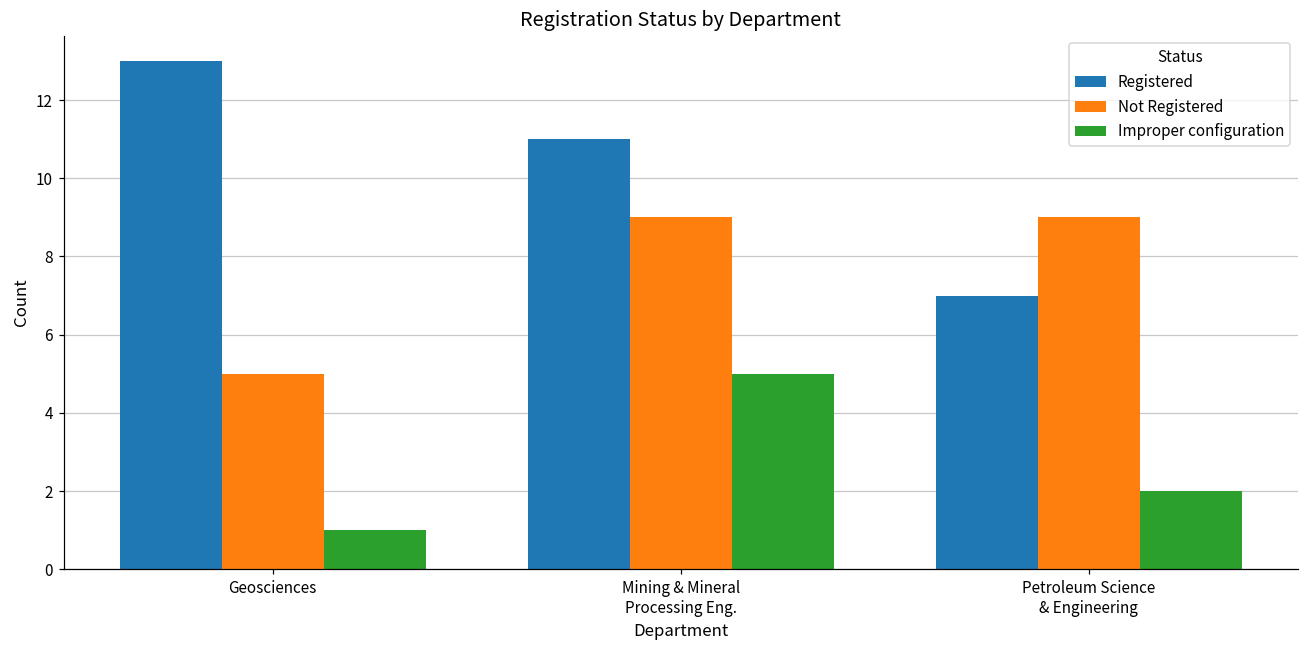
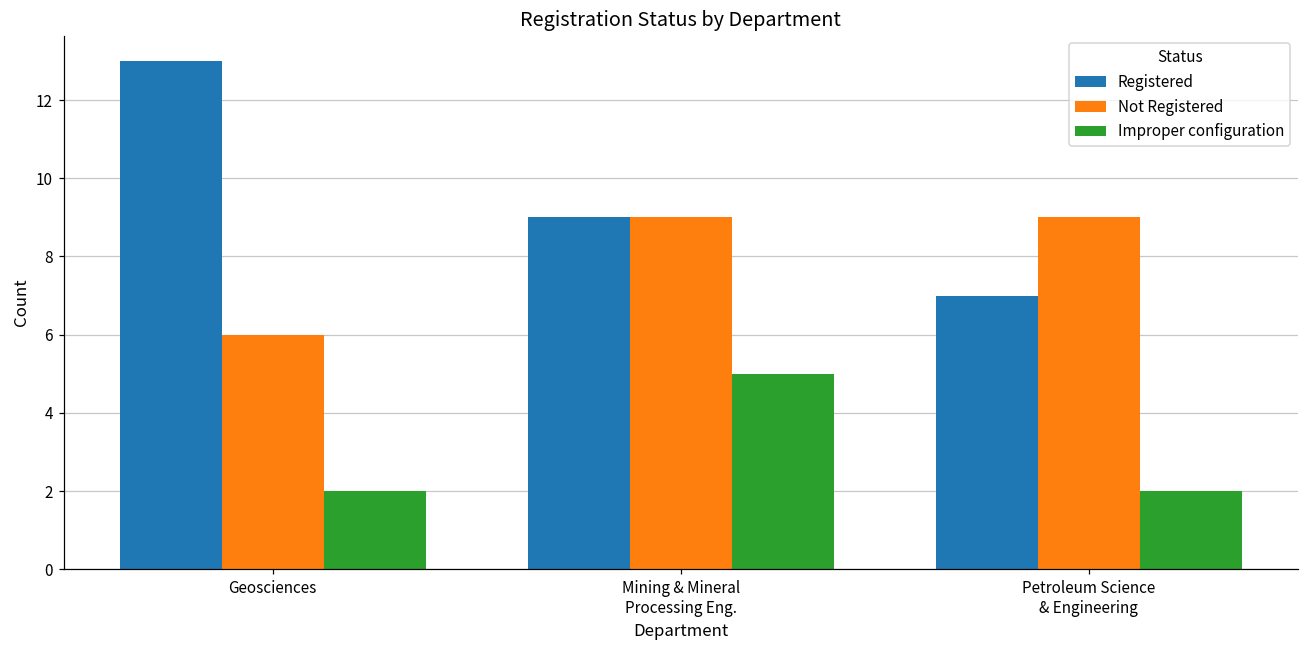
Not Registered, Geosciences: 5 -> 6
Improper configuration, Geosciences: 1 -> 2
Registered, Mining & Mineral Processing Eng.: 11 -> 9
